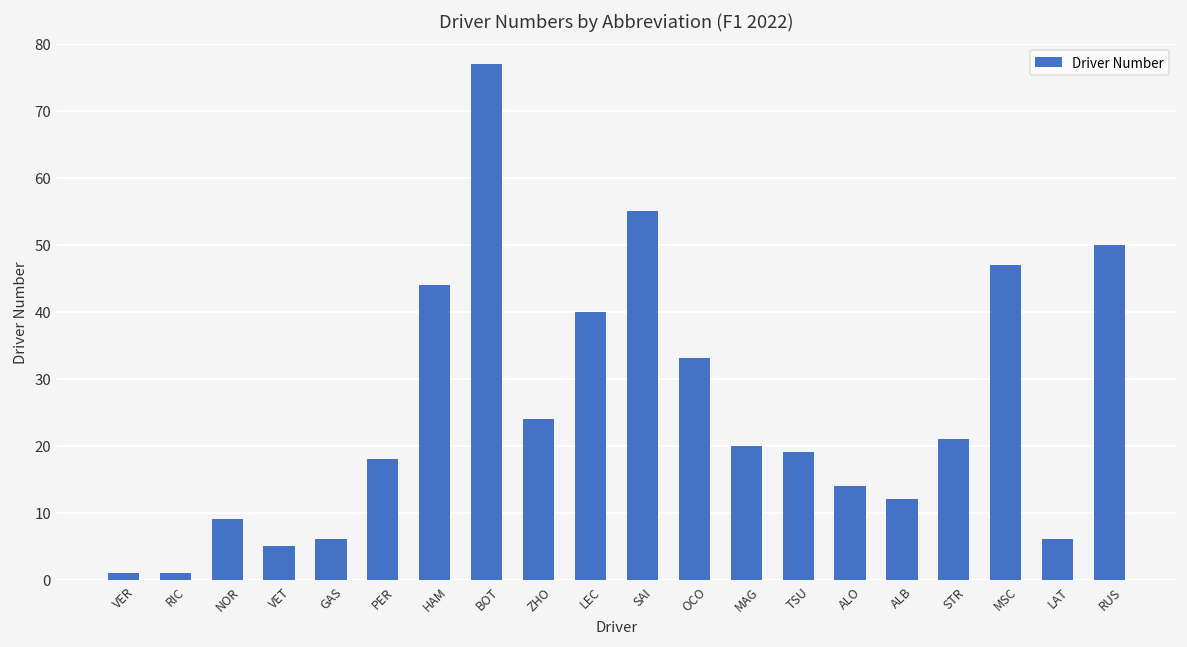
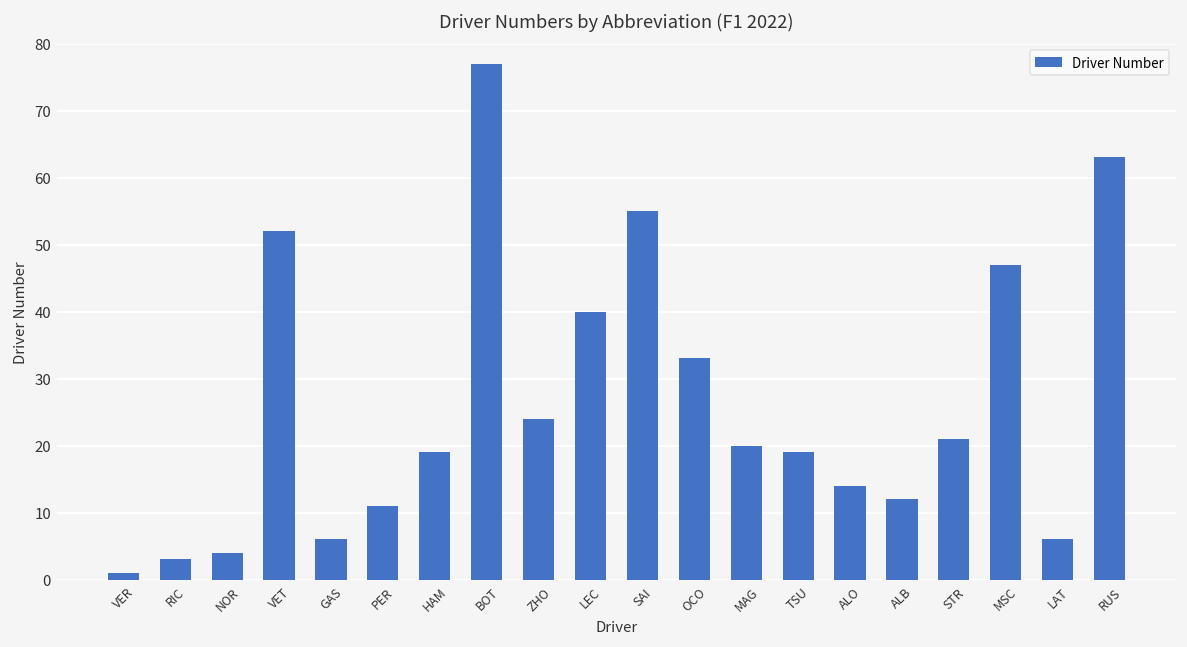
RIC: 1 -> 3
NOR: 9 -> 4
VET: 5 -> 52
PER: 18 -> 11
HAM: 44 -> 19
RUS: 50 -> 63
